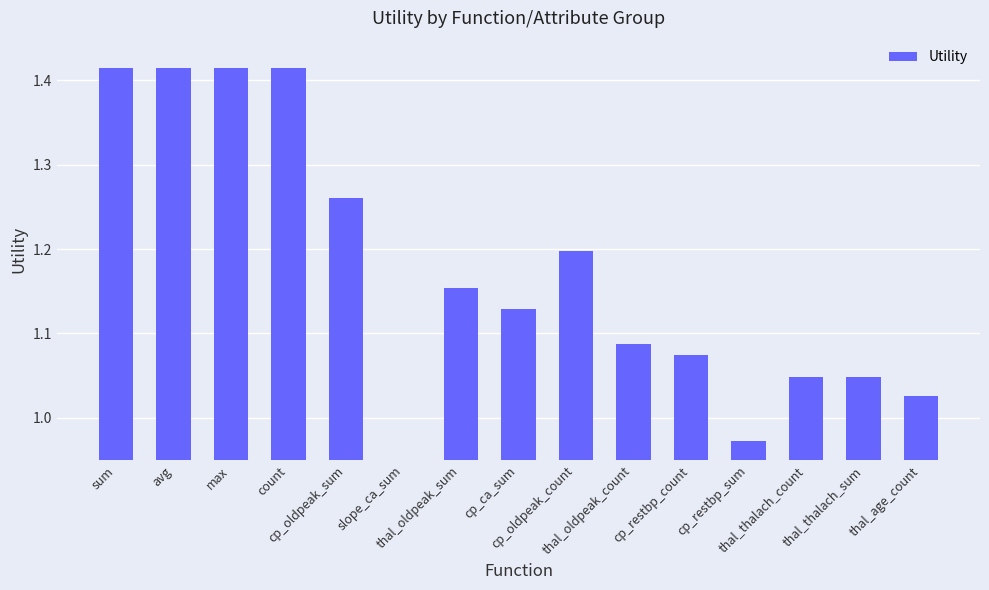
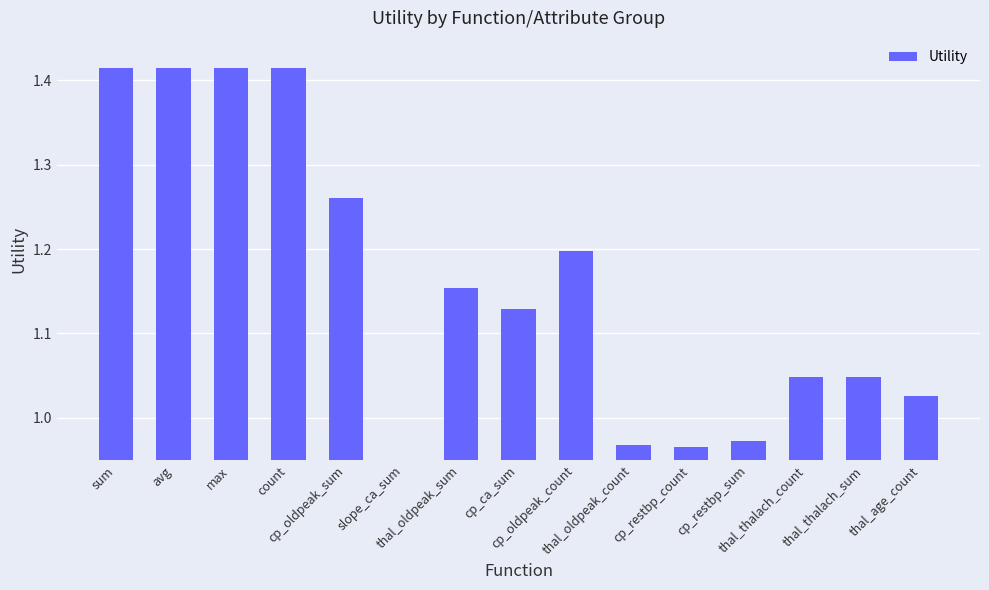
thal_oldpeak_count: 1.09 -> 0.97
cp_restbp_count: 1.07 -> 0.97
